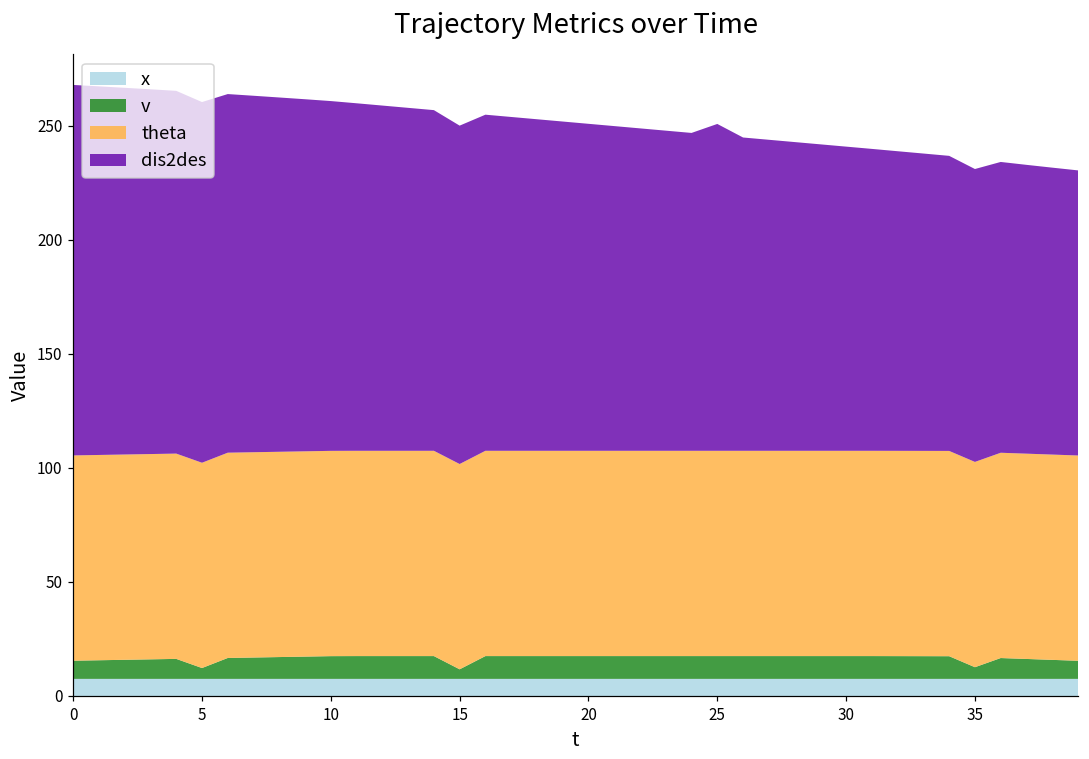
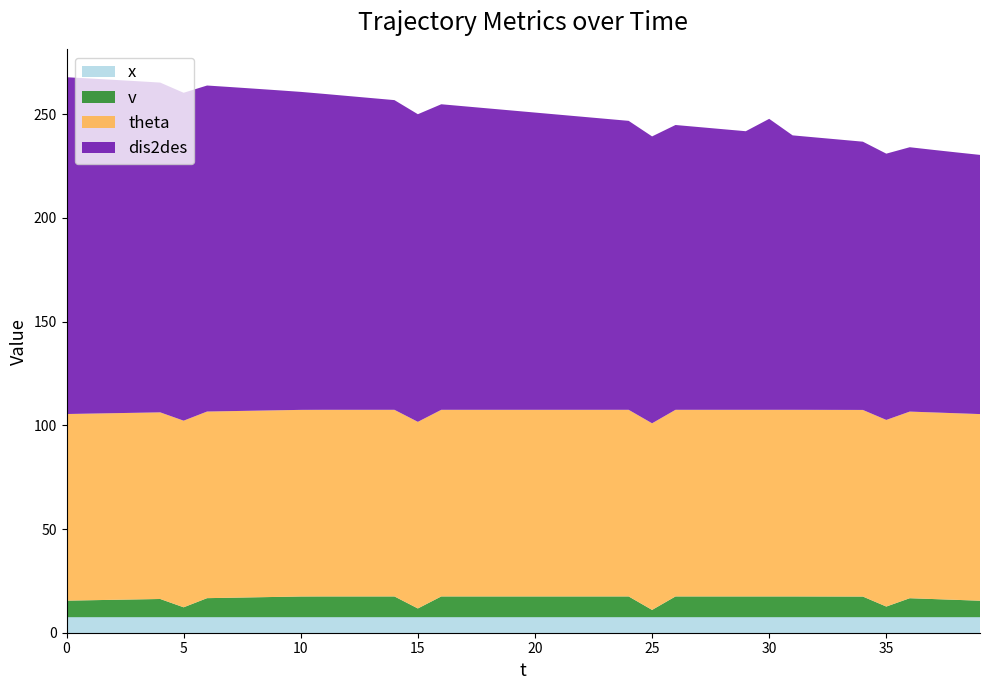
v, 25: 10 -> 4
dis2des, 25: 143 -> 138
dis2des, 30: 133 -> 140
